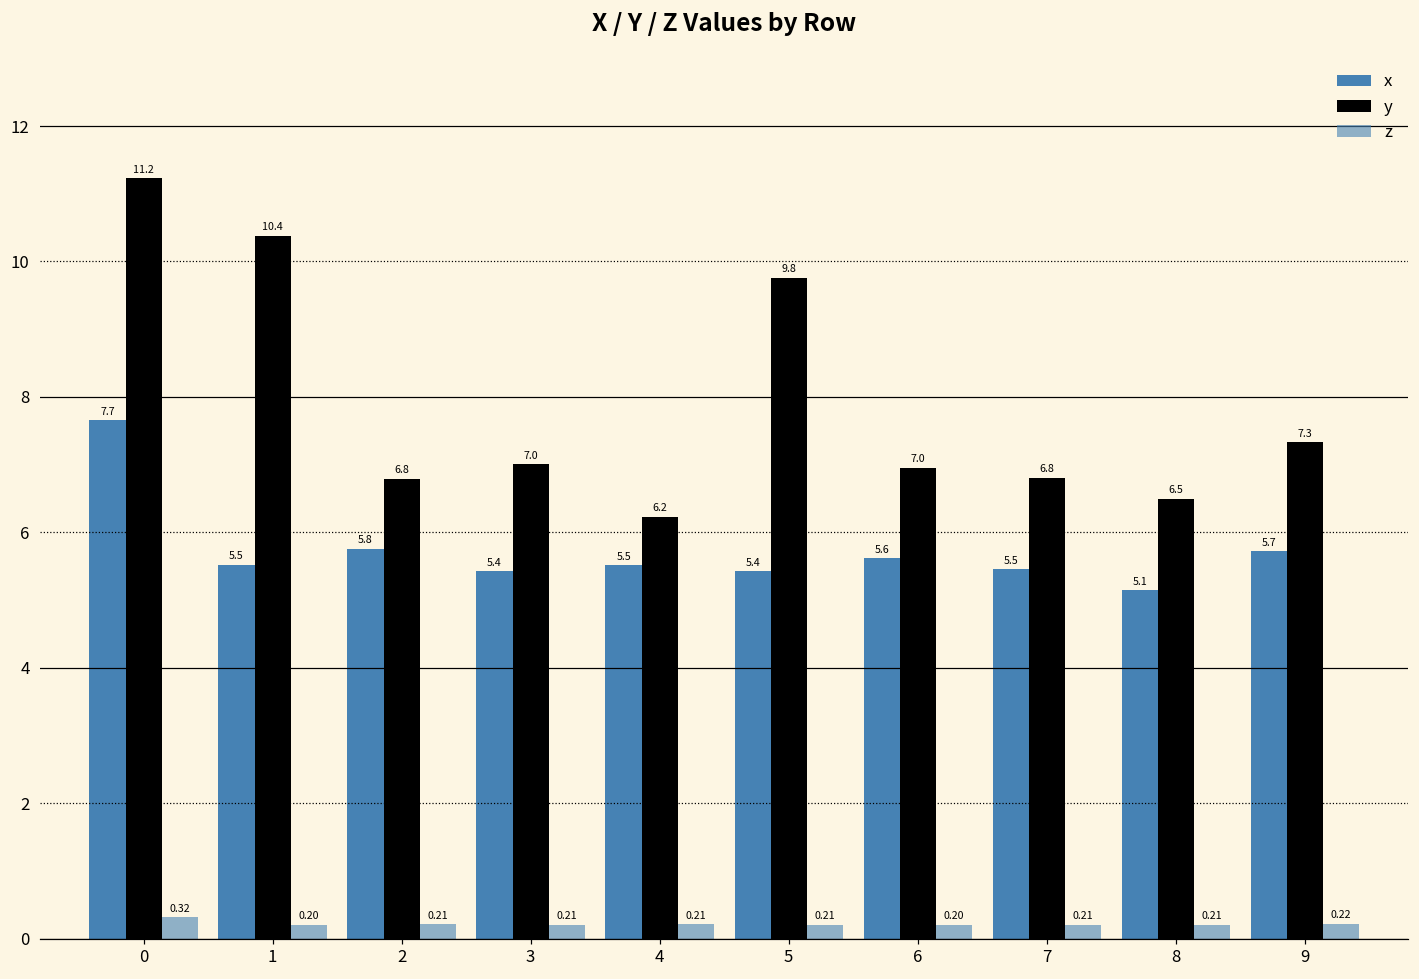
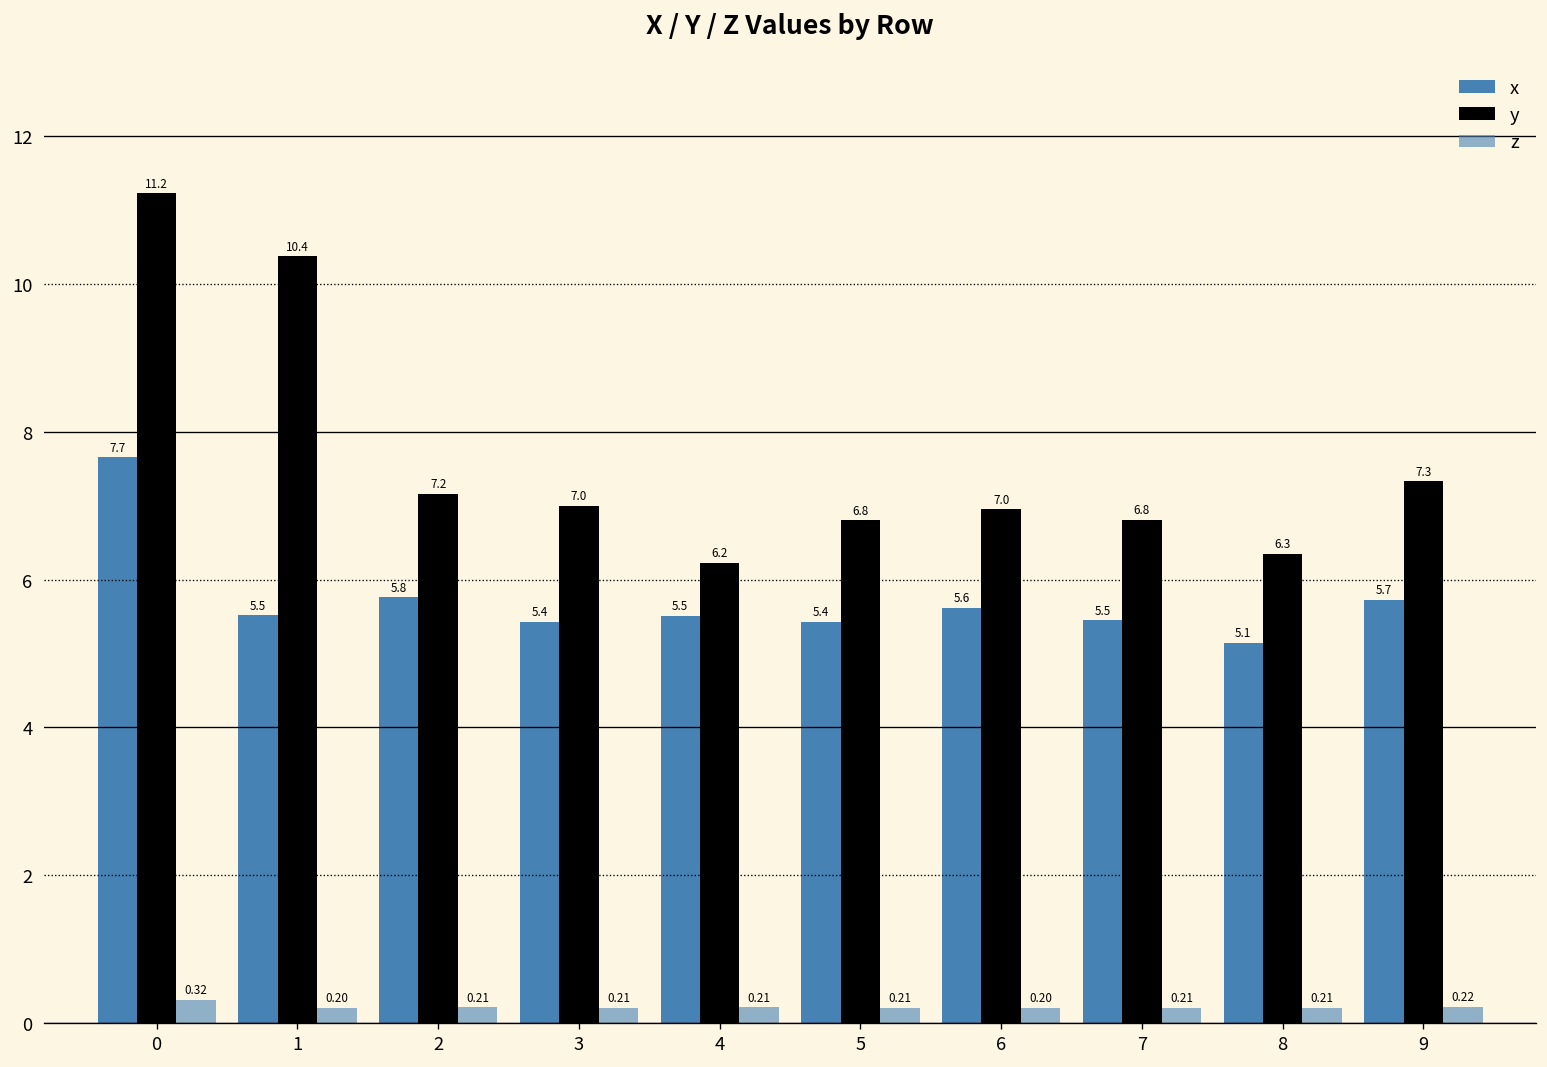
y, 2: 6.8 -> 7.2
y, 5: 9.8 -> 6.8
y, 8: 6.5 -> 6.3
